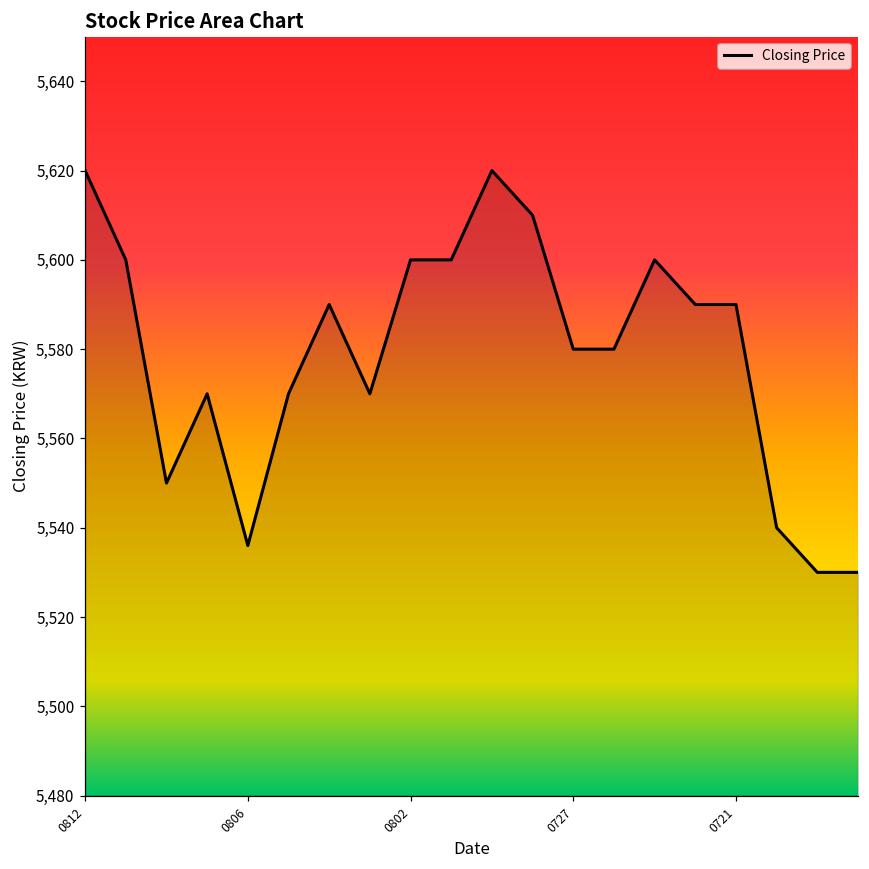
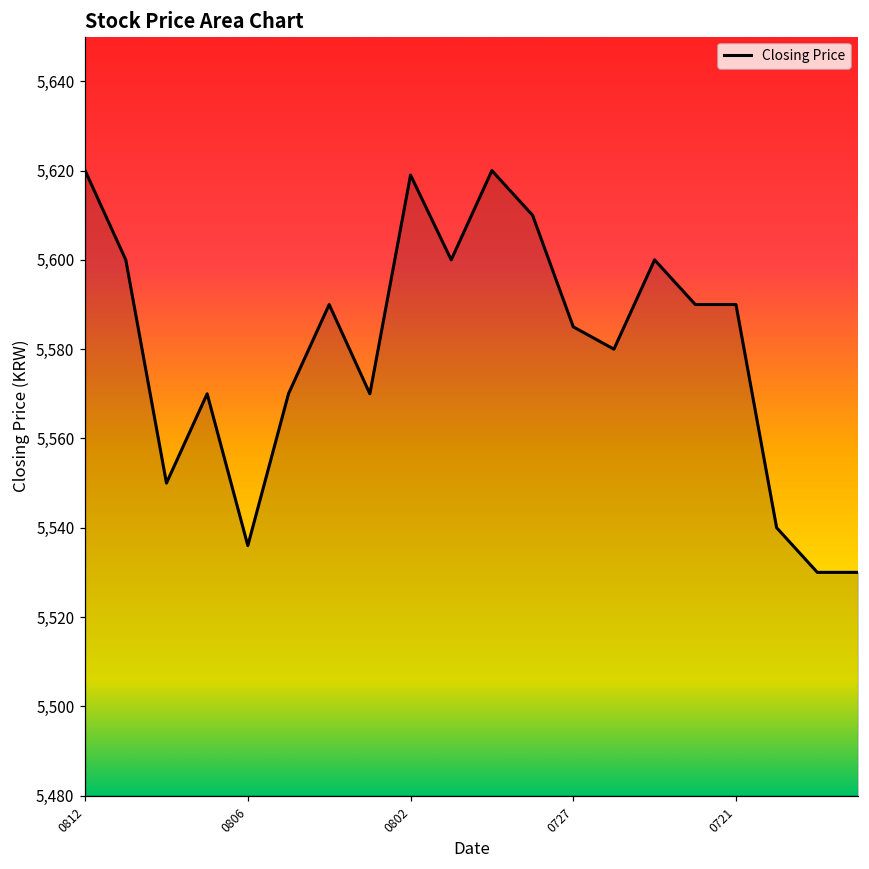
0802: 5,600 -> 5,619
0727: 5,580 -> 5,585
